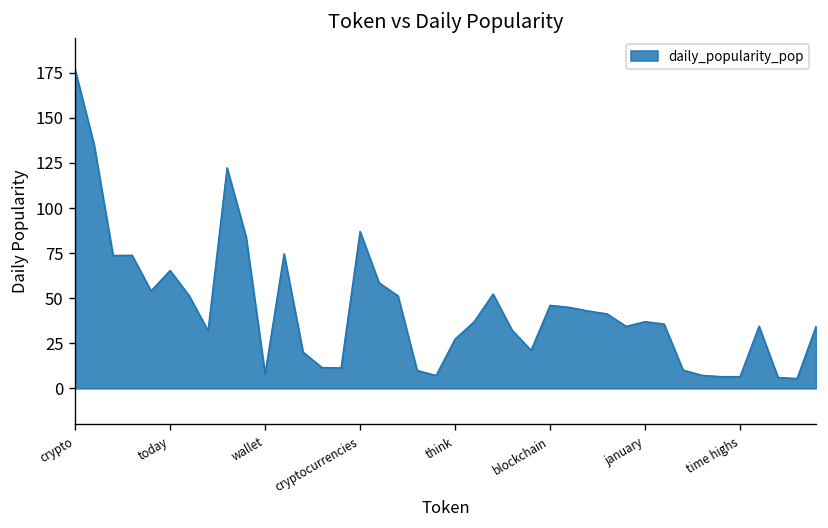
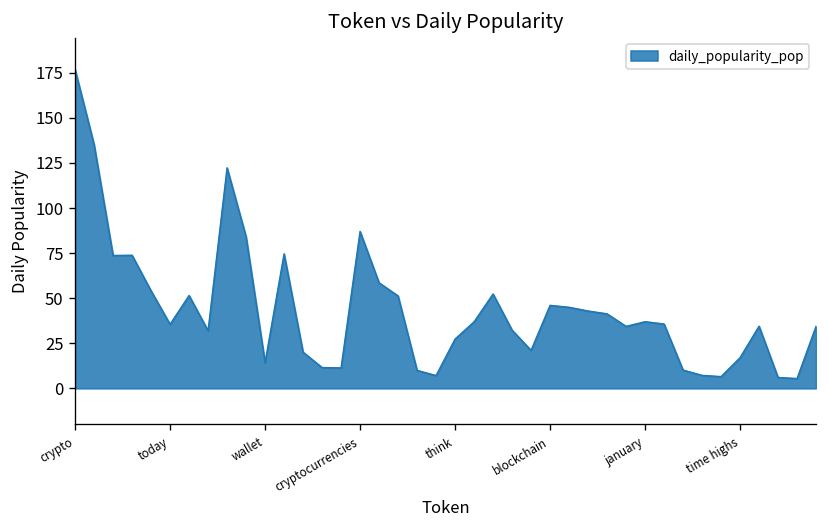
today: 65 -> 36
wallet: 8 -> 14
time highs: 7 -> 17
